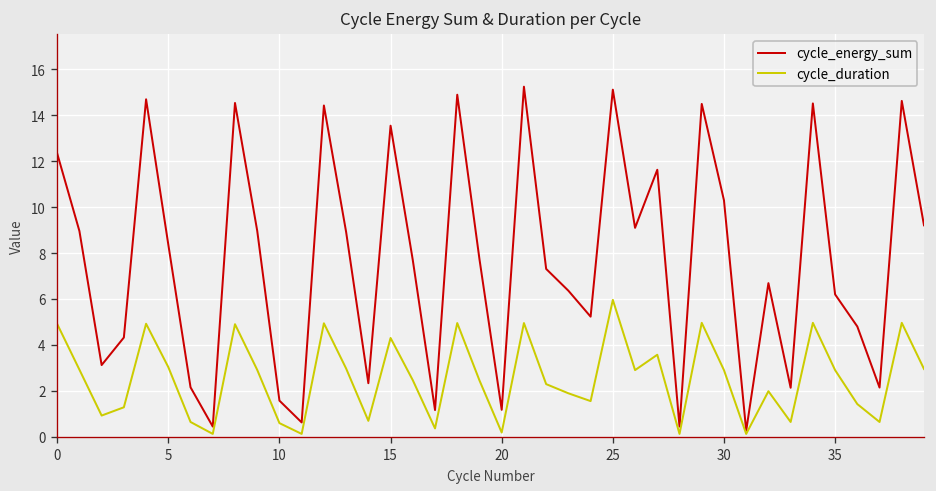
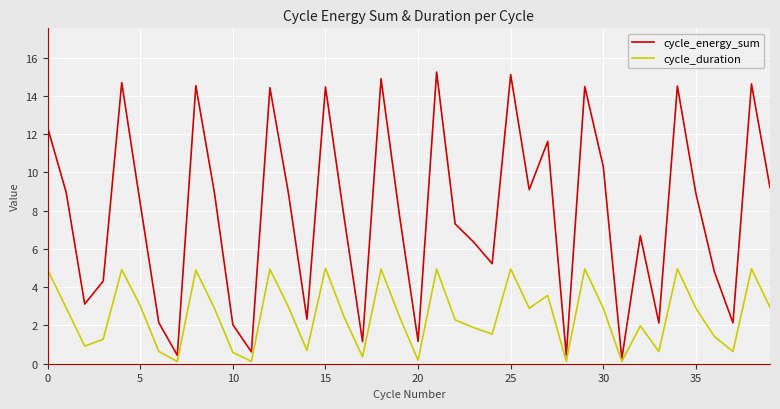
cycle_energy_sum, 10: 1.6 -> 2.0
cycle_energy_sum, 15: 13.6 -> 14.5
cycle_duration, 15: 4.3 -> 5.0
cycle_duration, 25: 6.0 -> 5.0
cycle_energy_sum, 35: 6.2 -> 8.9
